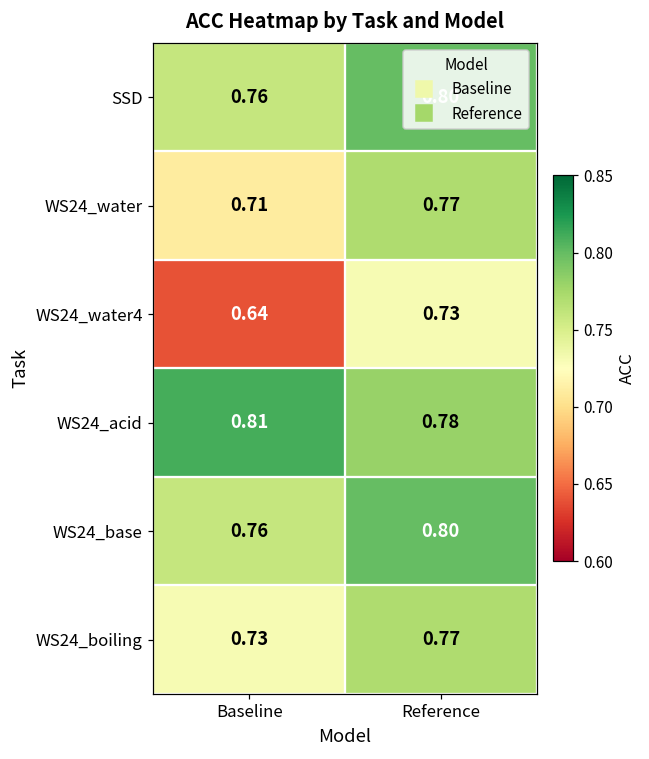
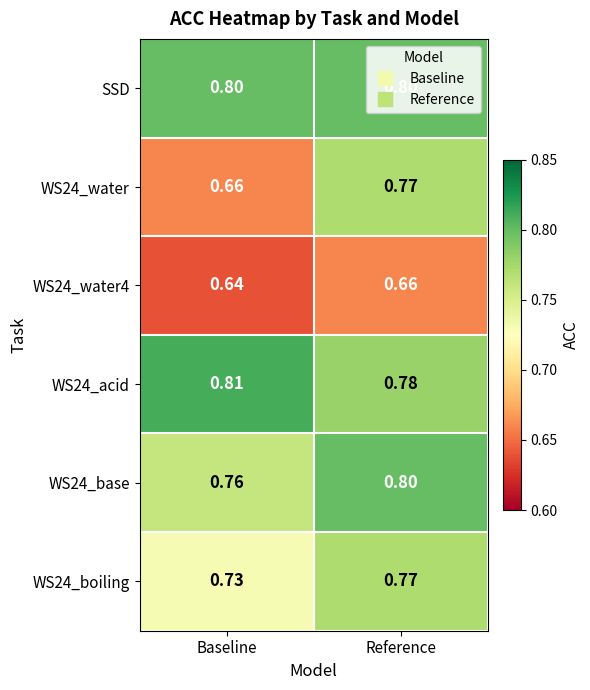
SSD, Baseline: 0.76 -> 0.80
WS24_water, Baseline: 0.71 -> 0.66
WS24_water4, Reference: 0.73 -> 0.66
